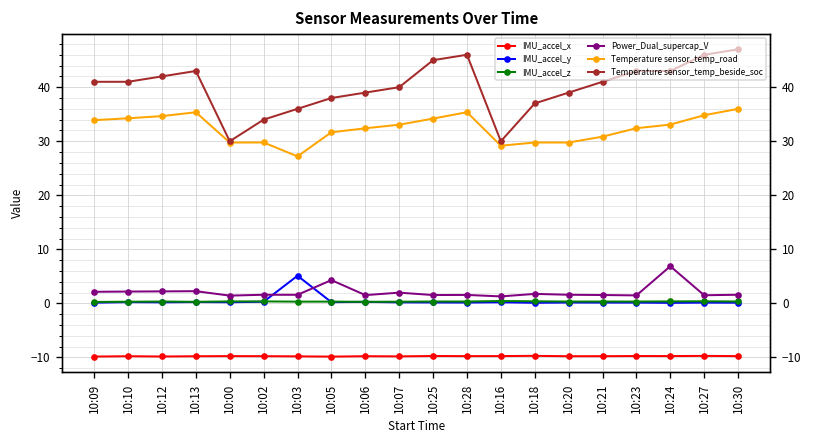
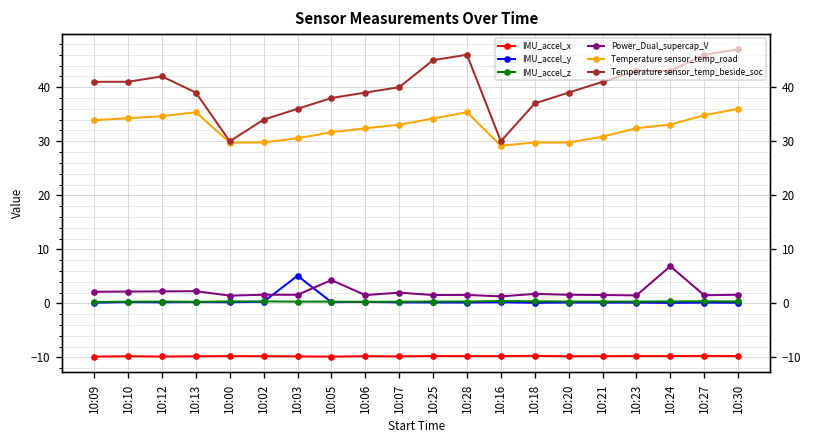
Temperature sensor_temp_beside_soc, 10:13: 43 -> 39
Temperature sensor_temp_road, 10:03: 27 -> 31
